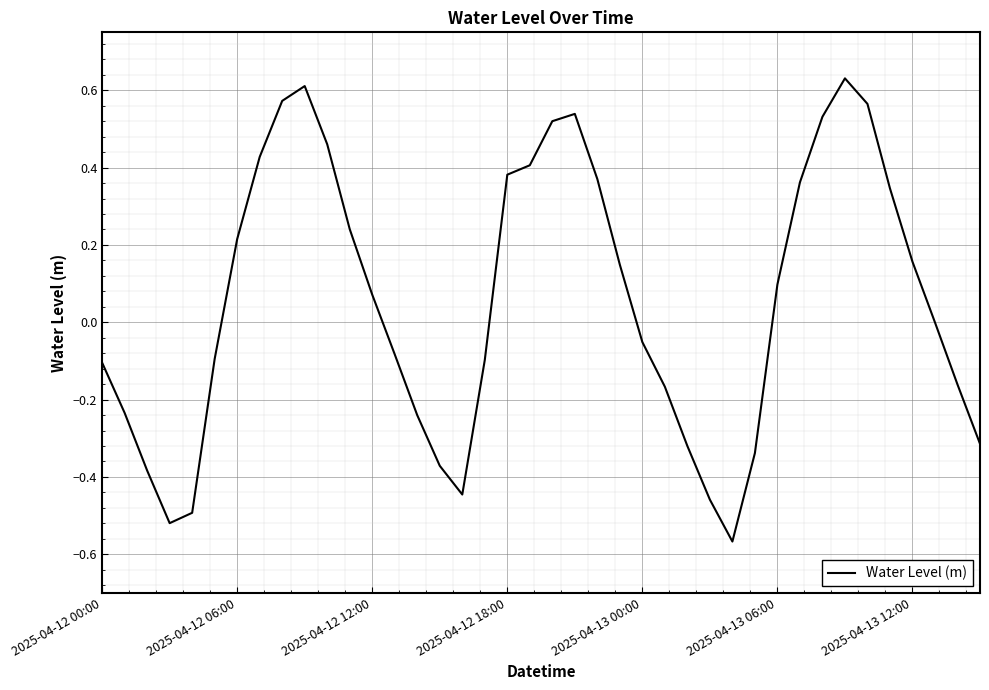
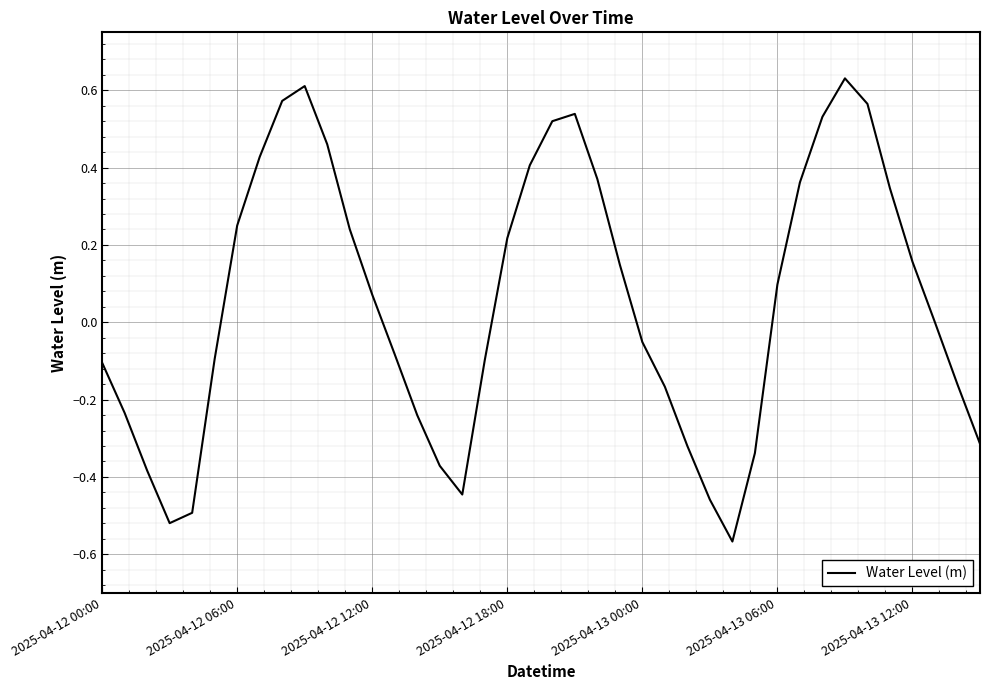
2025-04-12 06:00: 0.22 -> 0.25
2025-04-12 18:00: 0.38 -> 0.22
